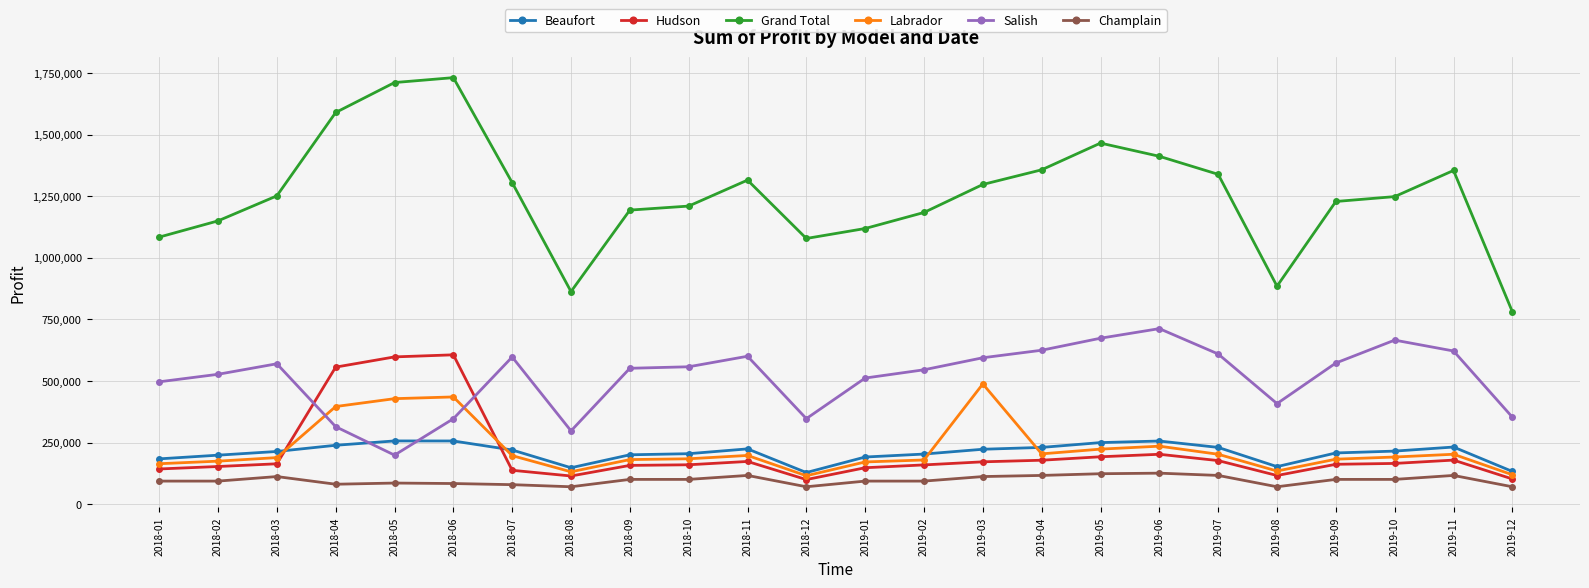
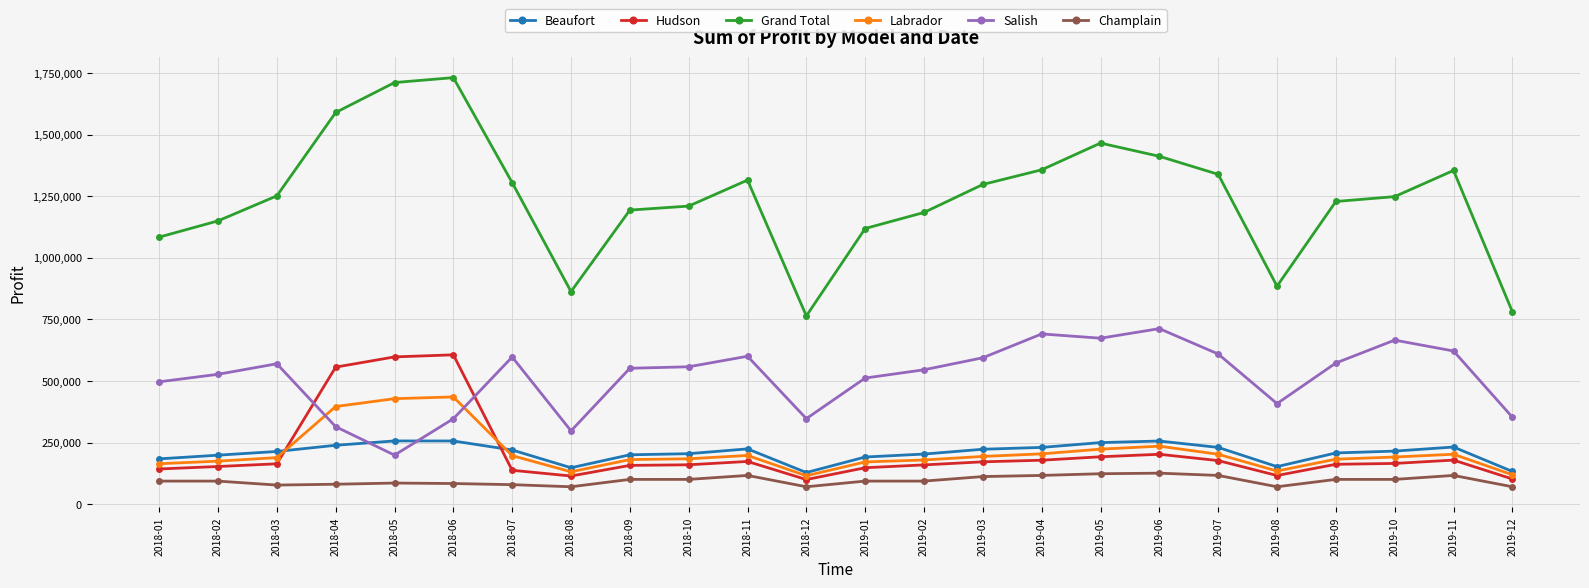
Champlain, 2018-03: 110,000 -> 80,000
Grand Total, 2018-12: 1,080,000 -> 760,000
Labrador, 2019-03: 490,000 -> 190,000
Salish, 2019-04: 630,000 -> 690,000
